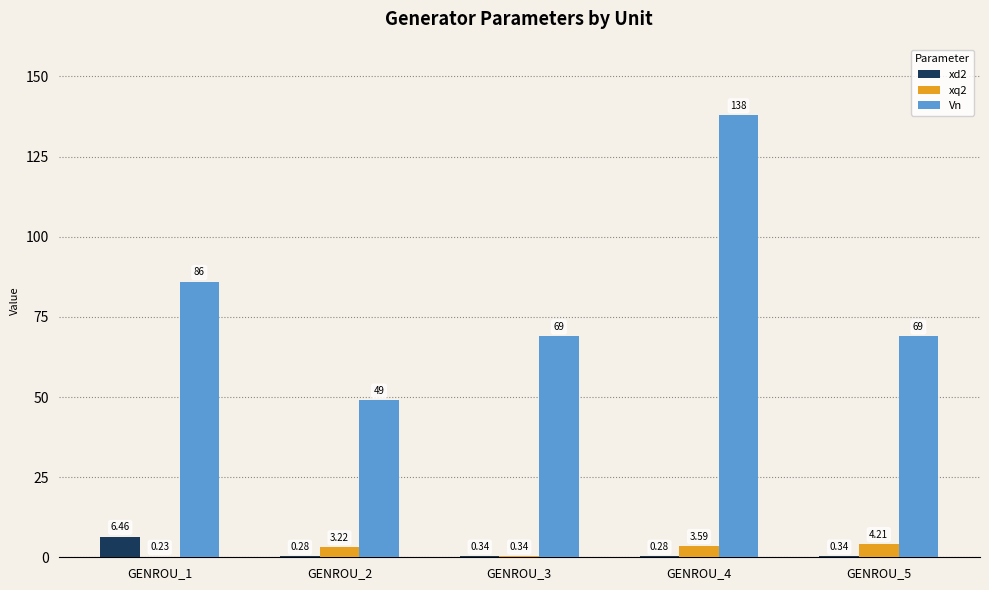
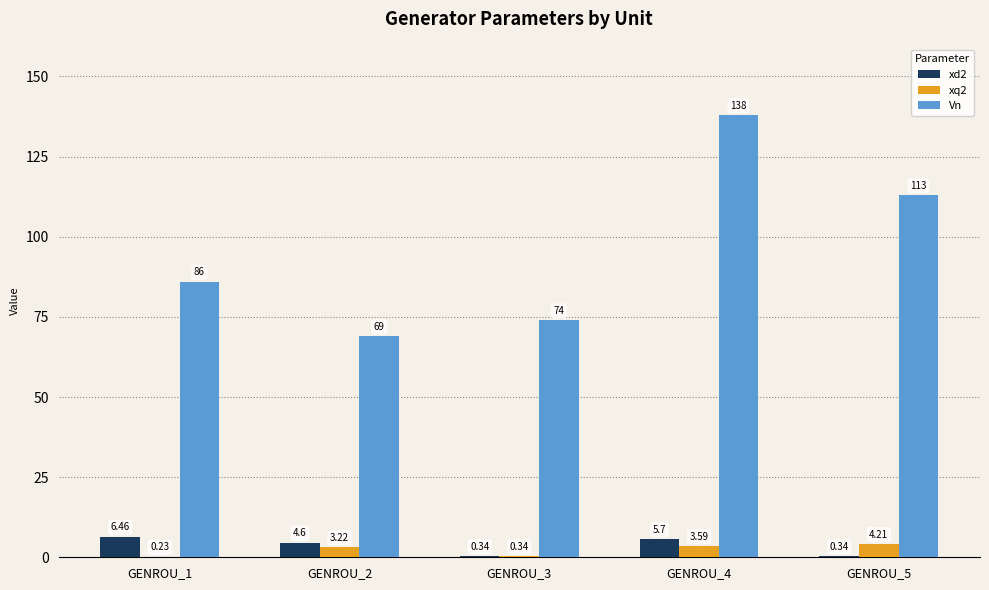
xd2, GENROU_2: 0.28 -> 4.6
Vn, GENROU_2: 49 -> 69
Vn, GENROU_3: 69 -> 74
xd2, GENROU_4: 0.28 -> 5.7
Vn, GENROU_5: 69 -> 113
